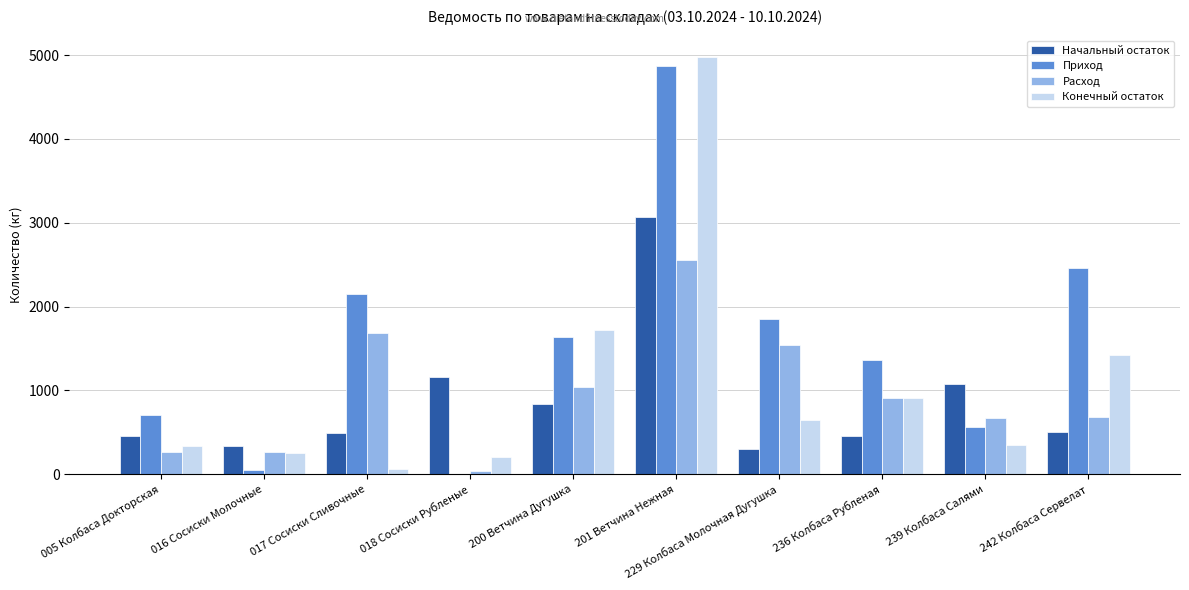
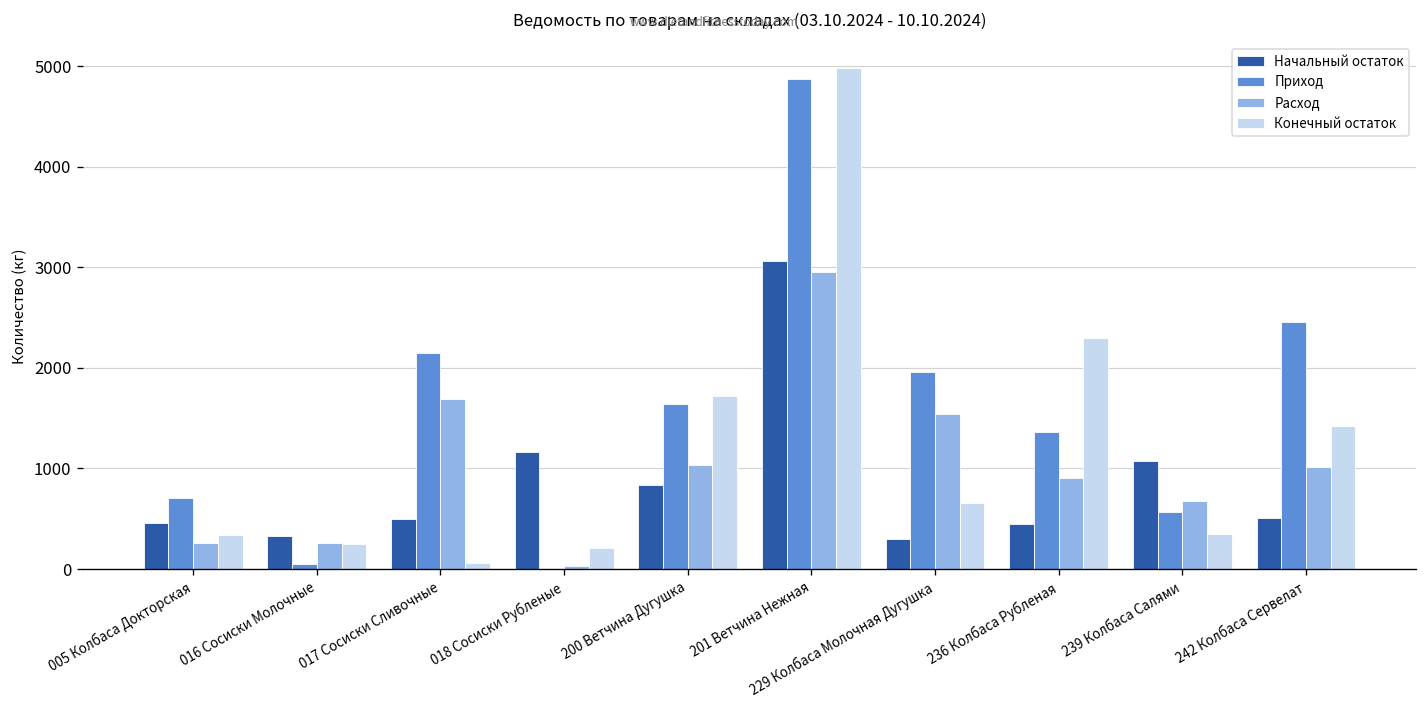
Расход, 201 Ветчина Нежная: 2600 -> 3000
Приход, 229 Колбаса Молочная Дугушка: 1800 -> 2000
Конечный остаток, 236 Колбаса Рубленая: 900 -> 2300
Расход, 242 Колбаса Сервелат: 700 -> 1000
